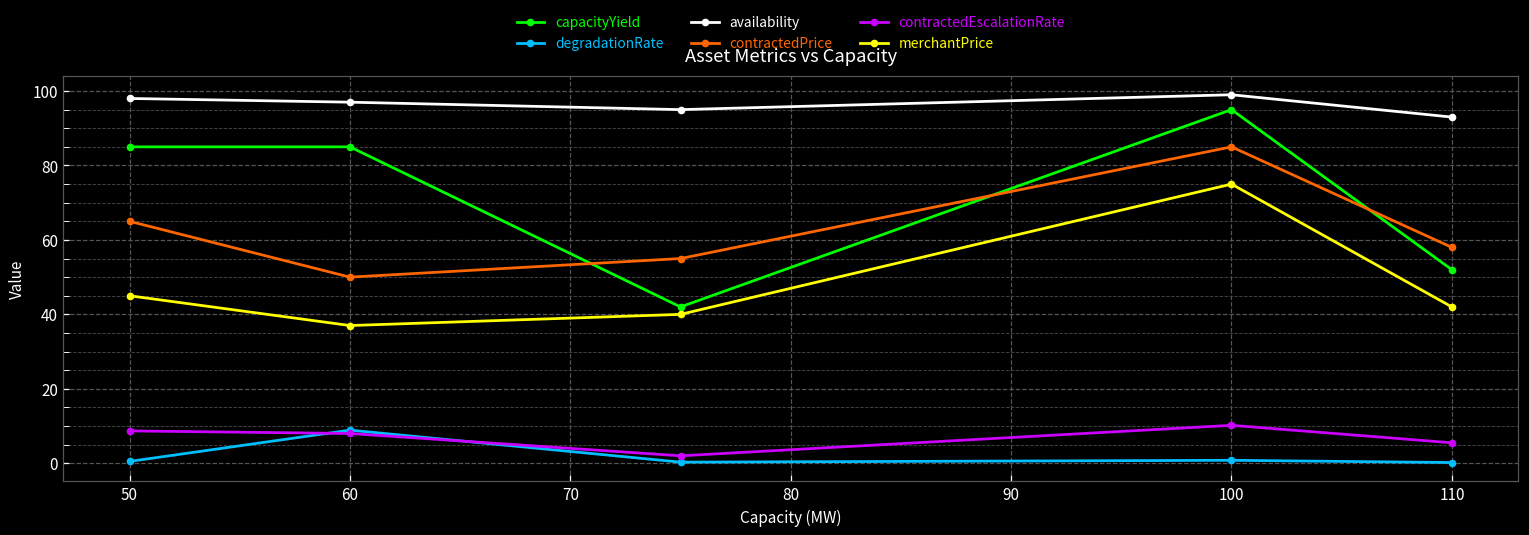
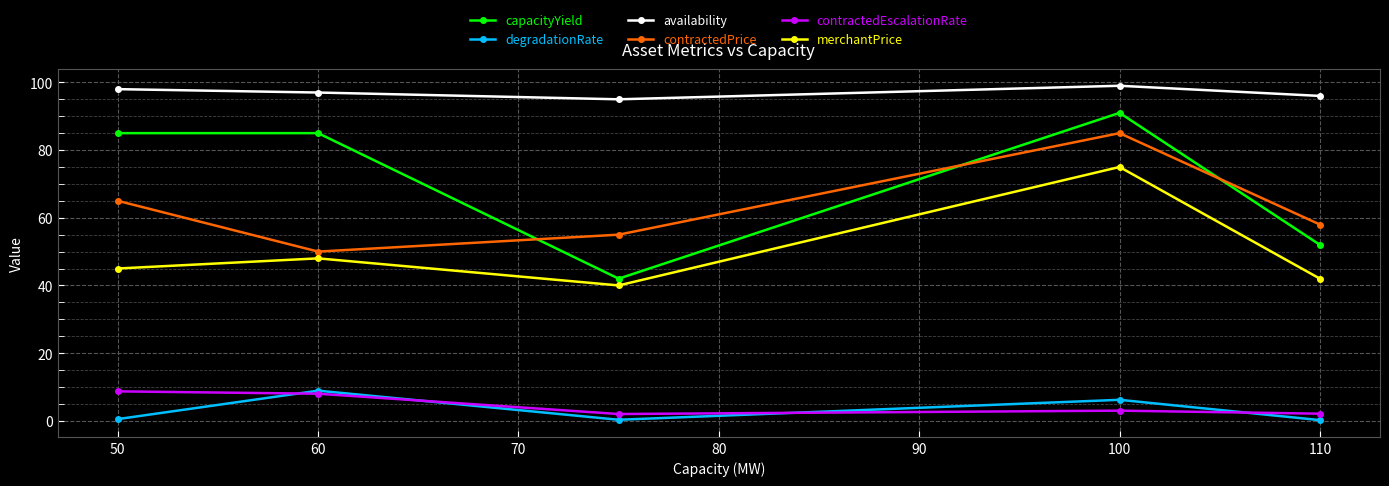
merchantPrice, 60: 37 -> 48
capacityYield, 100: 95 -> 91
degradationRate, 100: 1 -> 6
contractedEscalationRate, 100: 10 -> 3
availability, 110: 93 -> 96
contractedEscalationRate, 110: 6 -> 2
